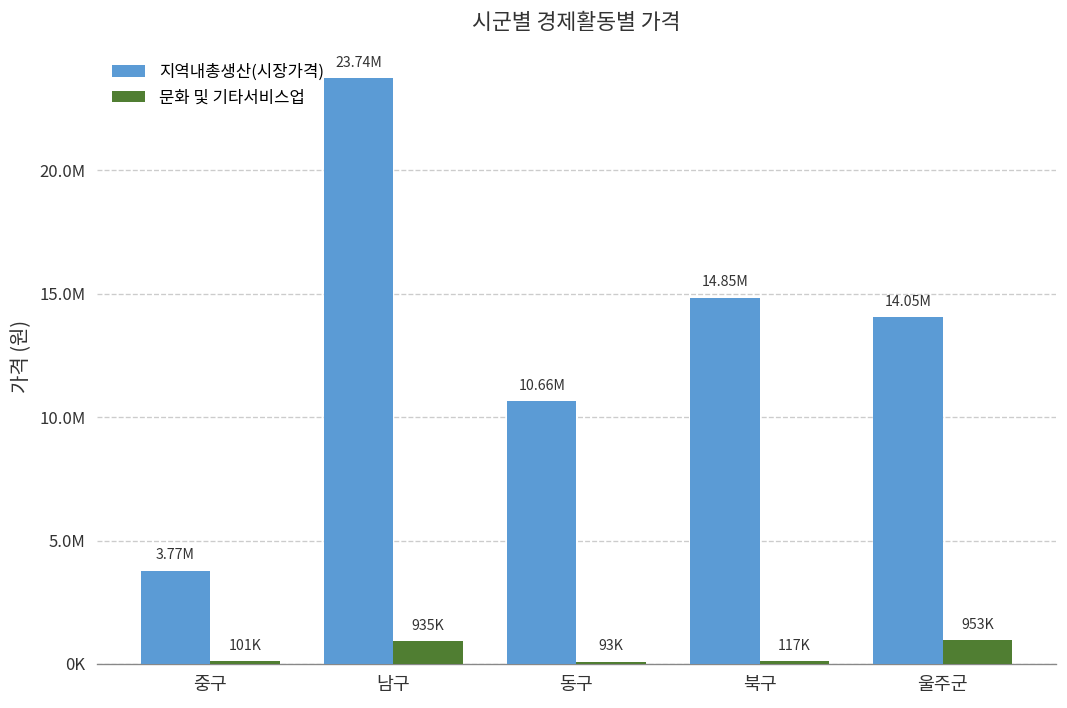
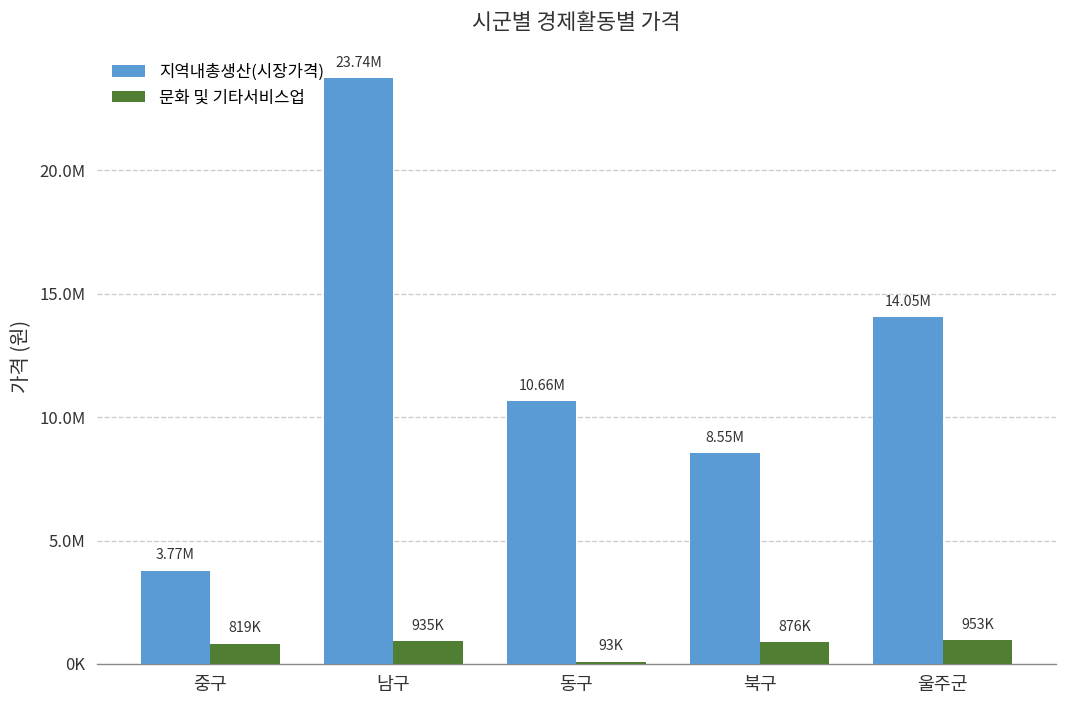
문화 및 기타서비스업, 중구: 101K -> 819K
지역내총생산(시장가격), 북구: 14.85M -> 8.55M
문화 및 기타서비스업, 북구: 117K -> 876K
